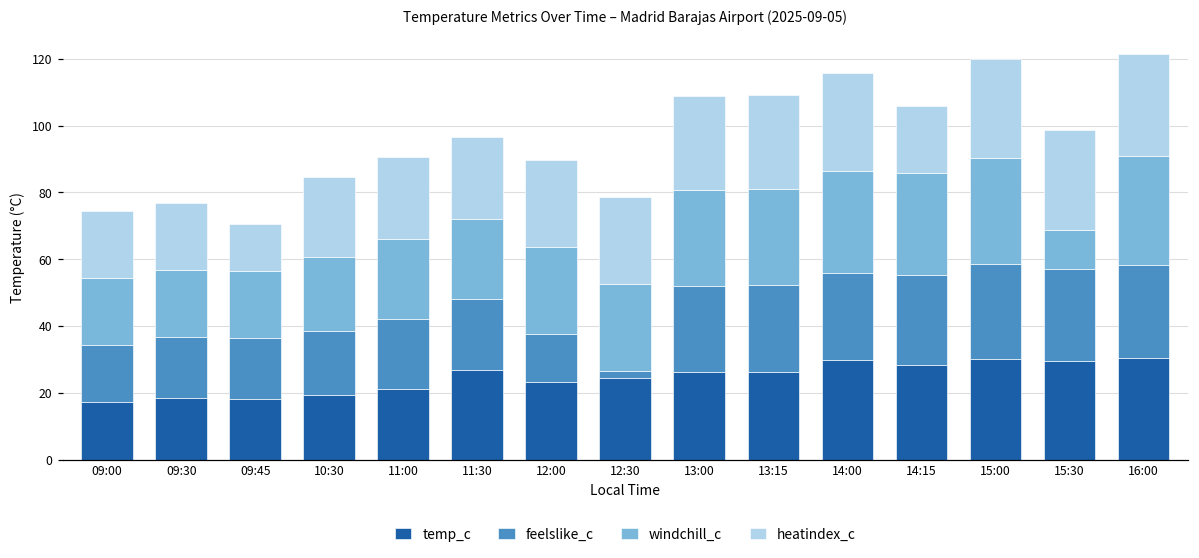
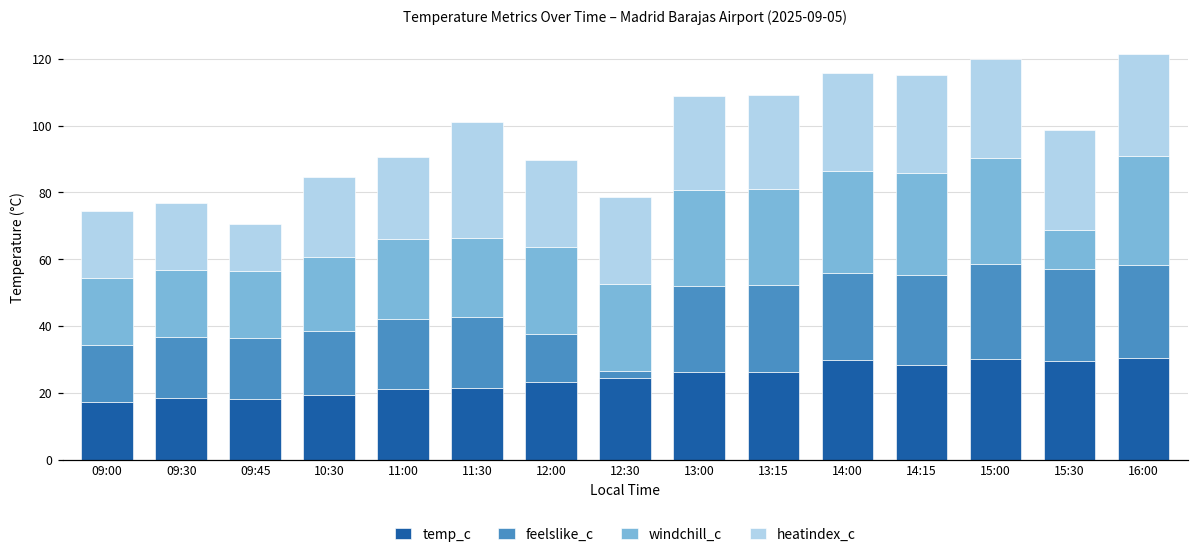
temp_c, 11:30: 27 -> 21
heatindex_c, 11:30: 25 -> 35
heatindex_c, 14:15: 20 -> 29
